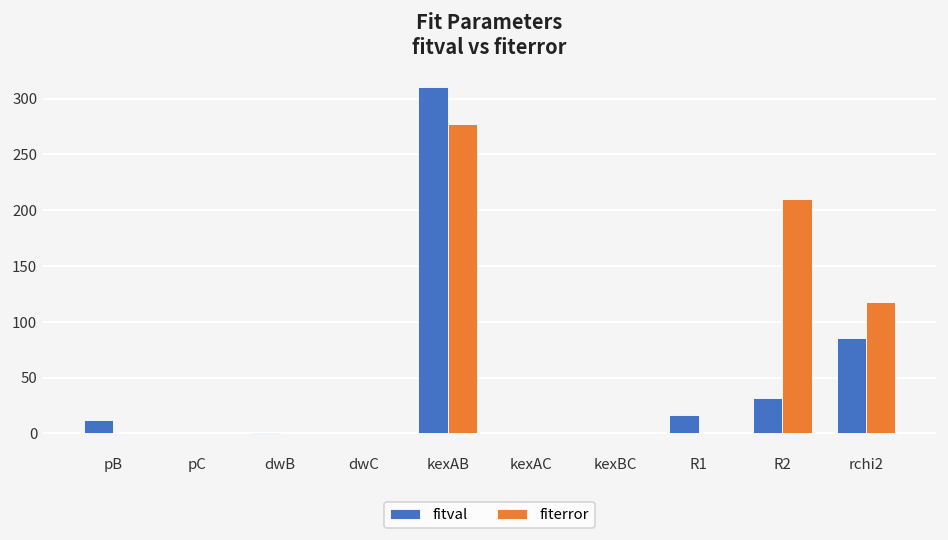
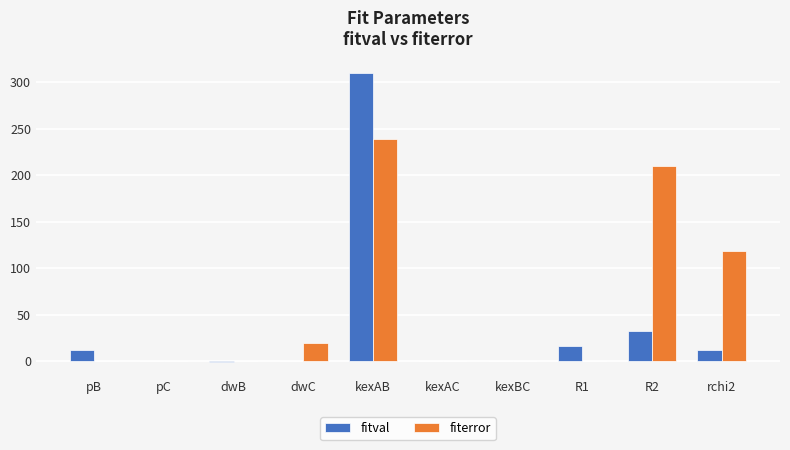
fiterror, dwC: 0 -> 20
fiterror, kexAB: 280 -> 240
fitval, rchi2: 90 -> 10
